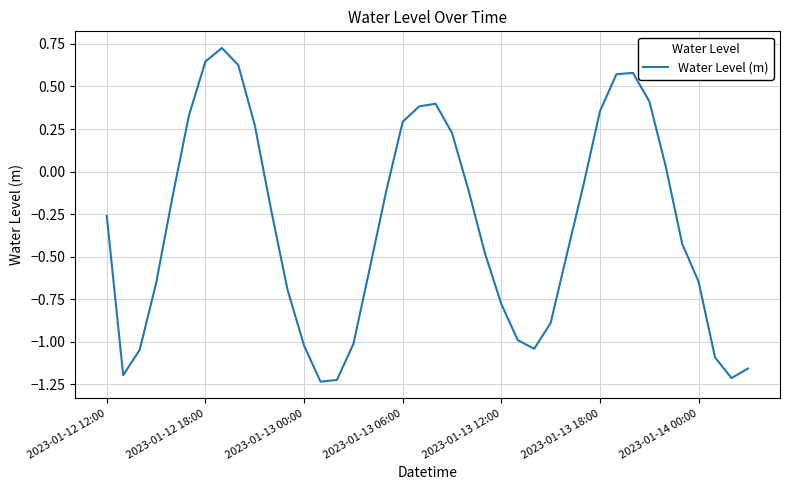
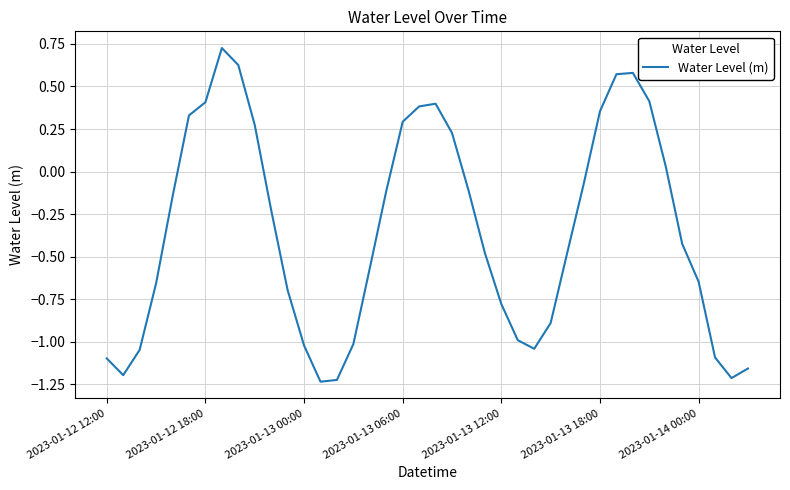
2023-01-12 12:00: -0.26 -> -1.10
2023-01-12 18:00: 0.65 -> 0.41
